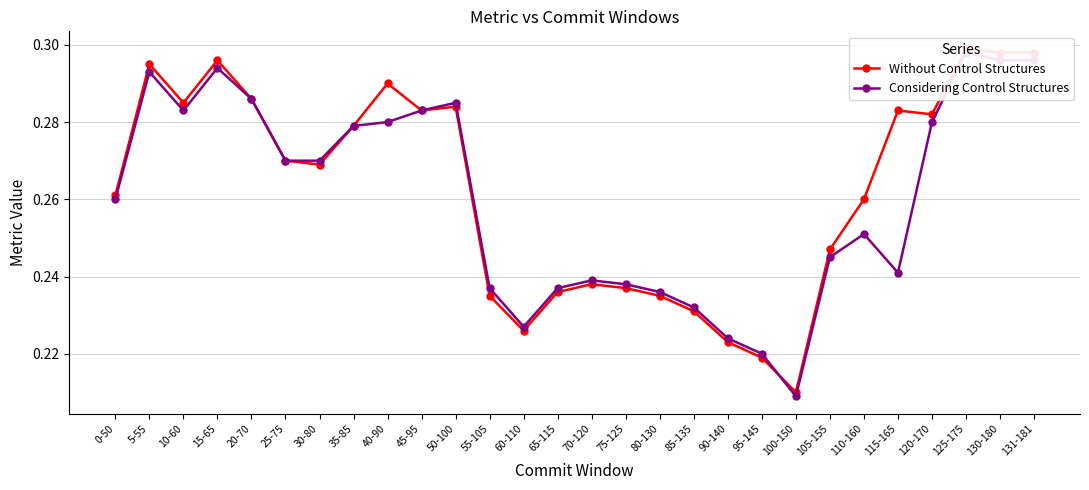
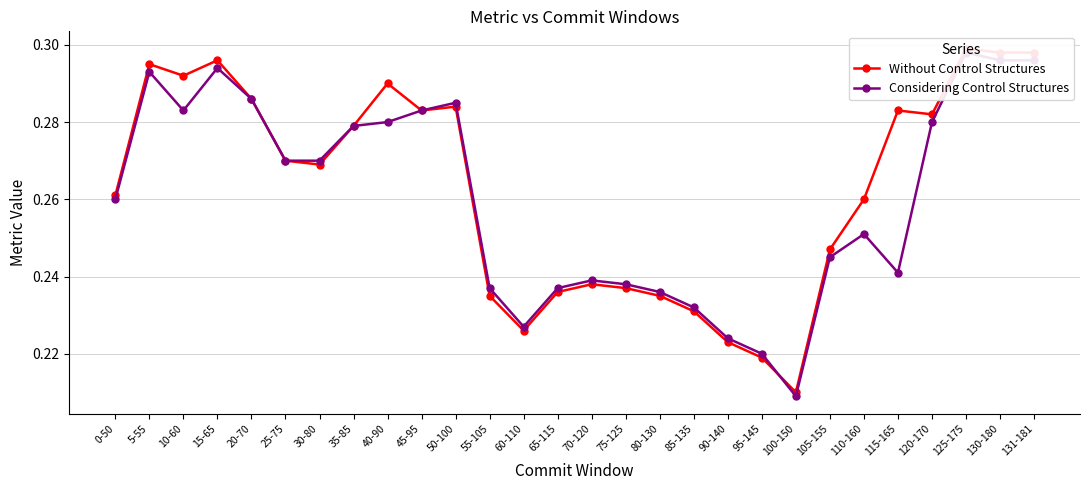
Without Control Structures, 10-60: 0.285 -> 0.292
